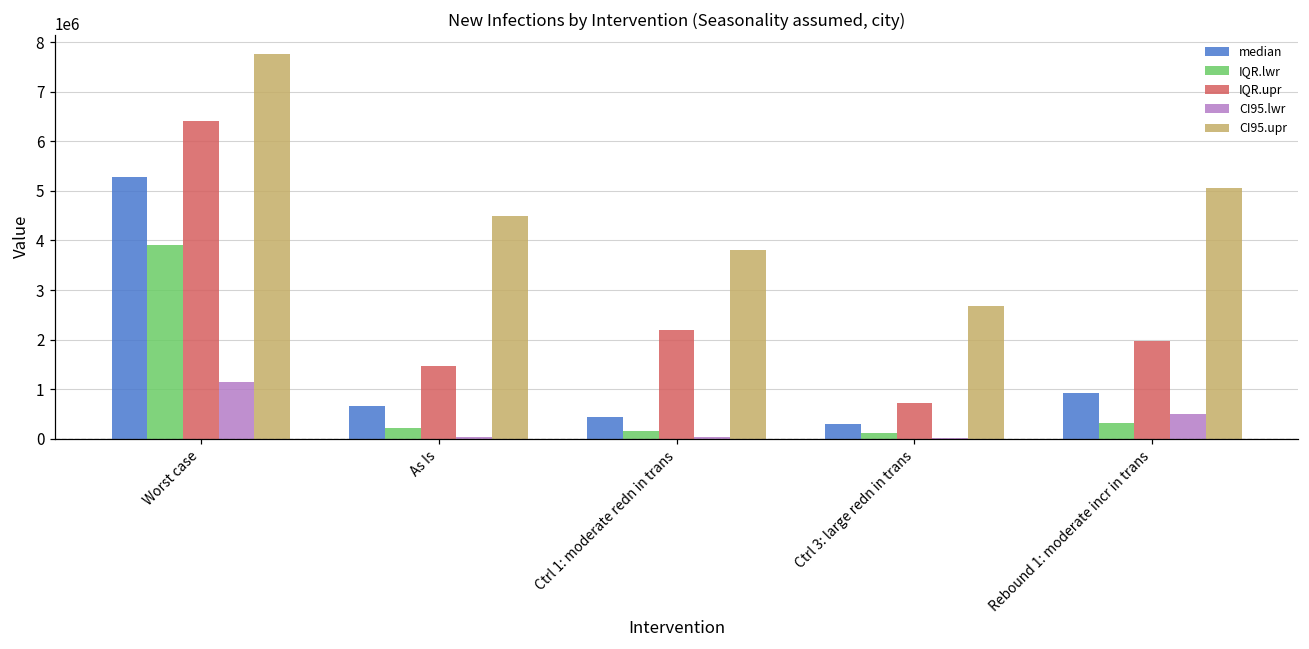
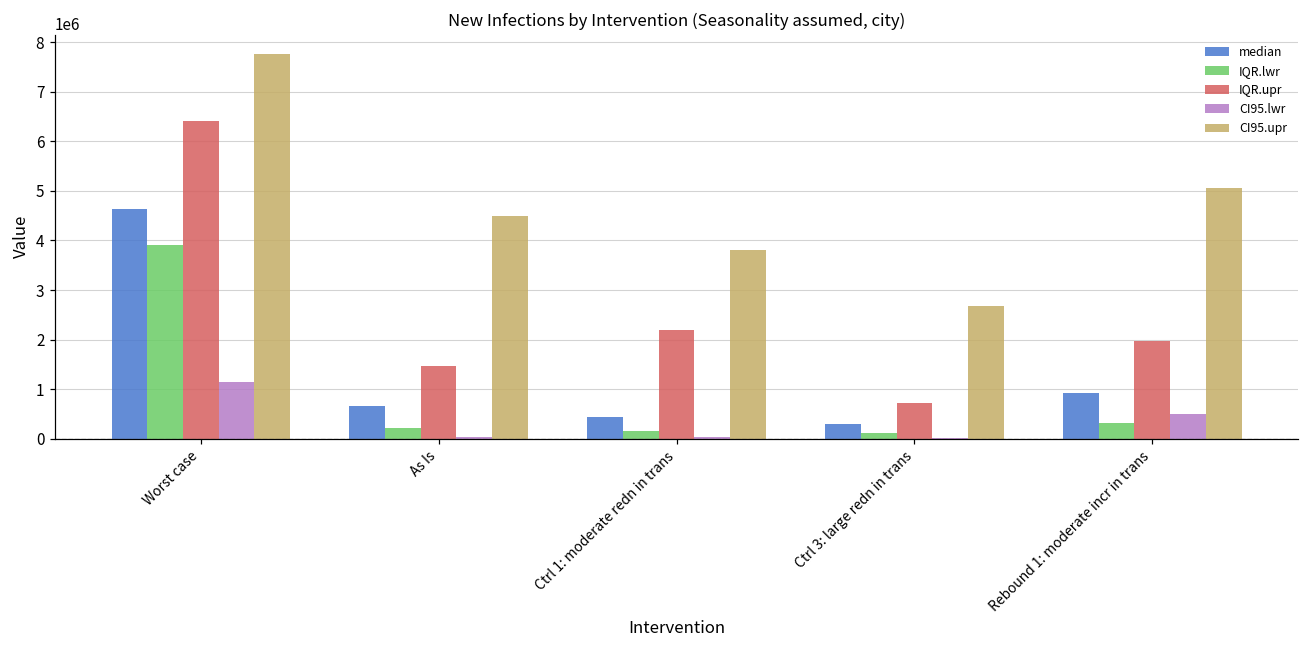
median, Worst case: 5300000 -> 4600000
